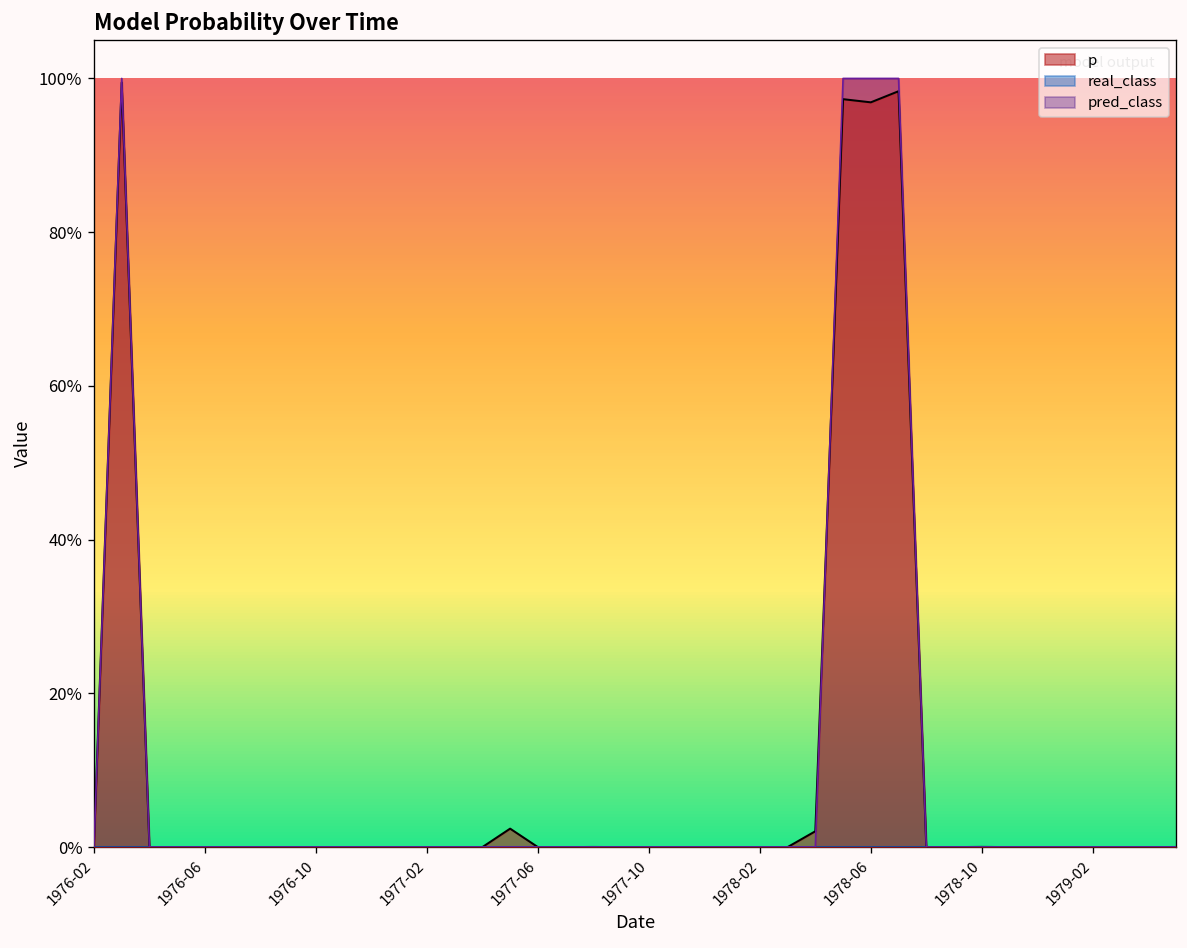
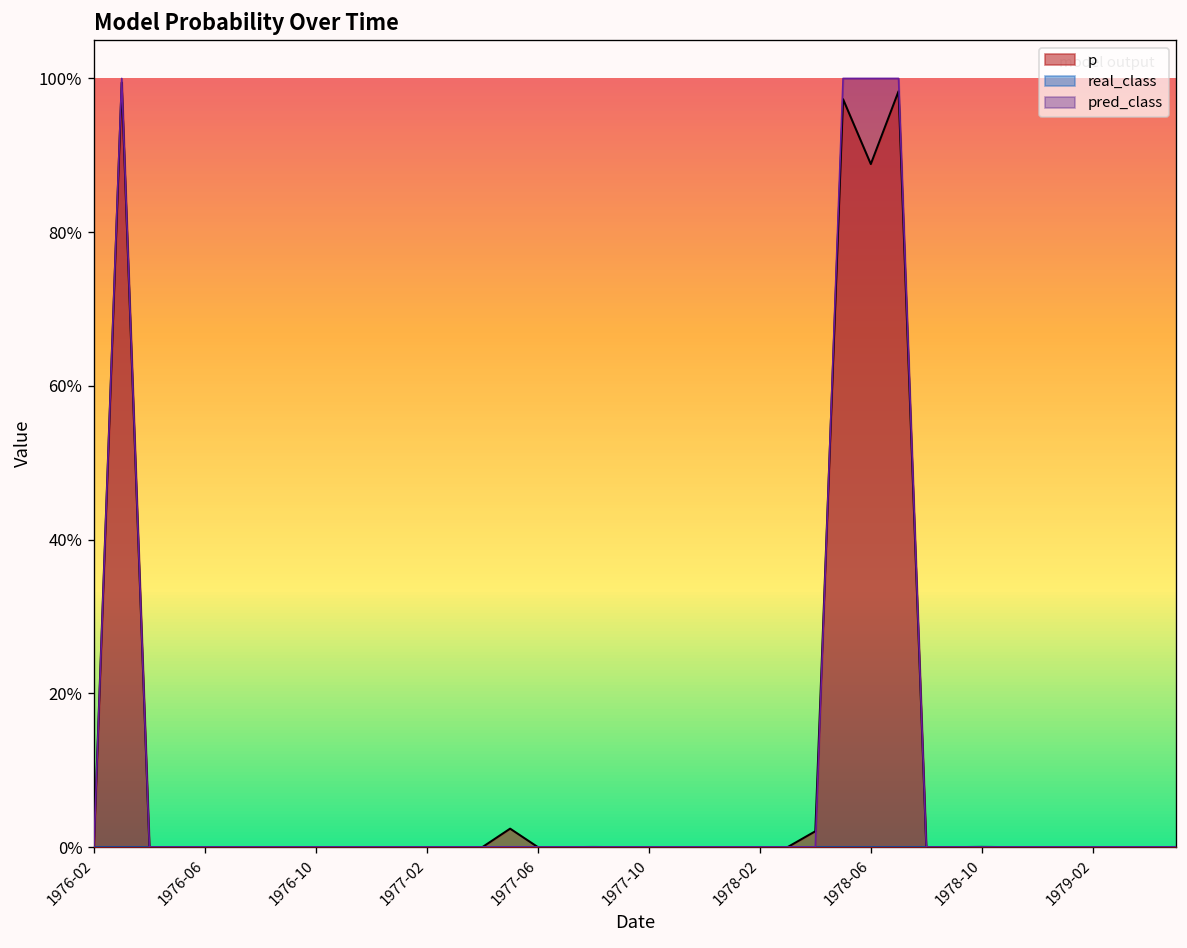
p, 1978-06: 97% -> 89%
